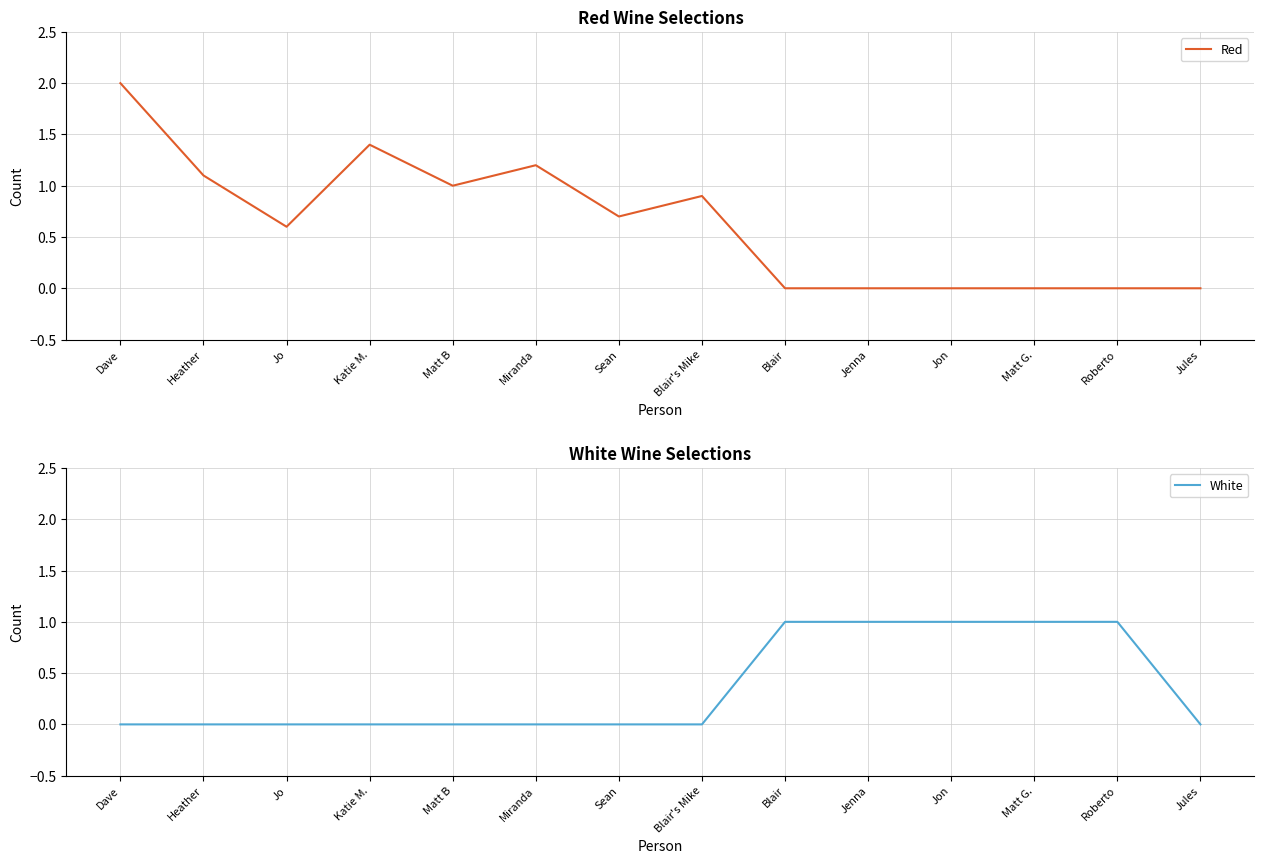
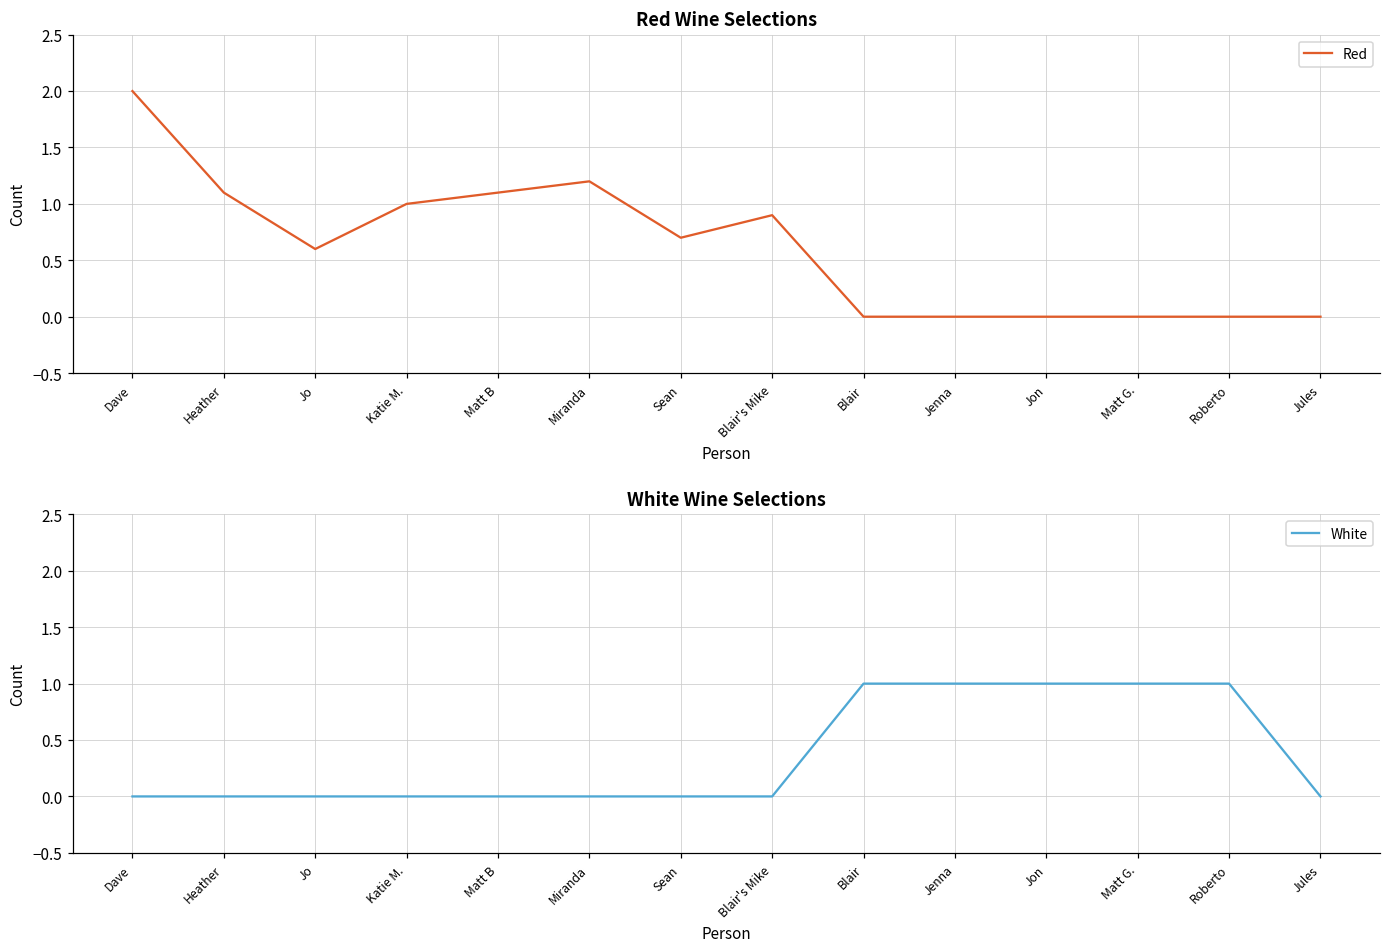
Red Wine Selections, Katie M.: 1.4 -> 1.0
Red Wine Selections, Matt B: 1.0 -> 1.1
